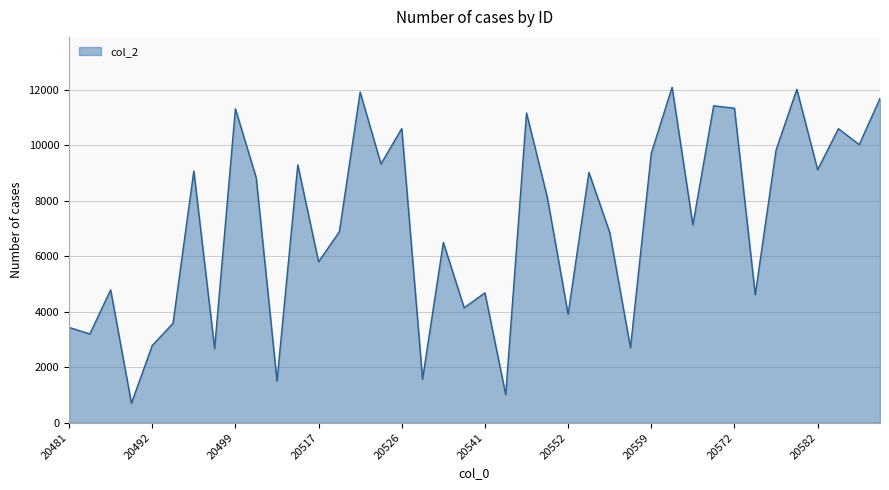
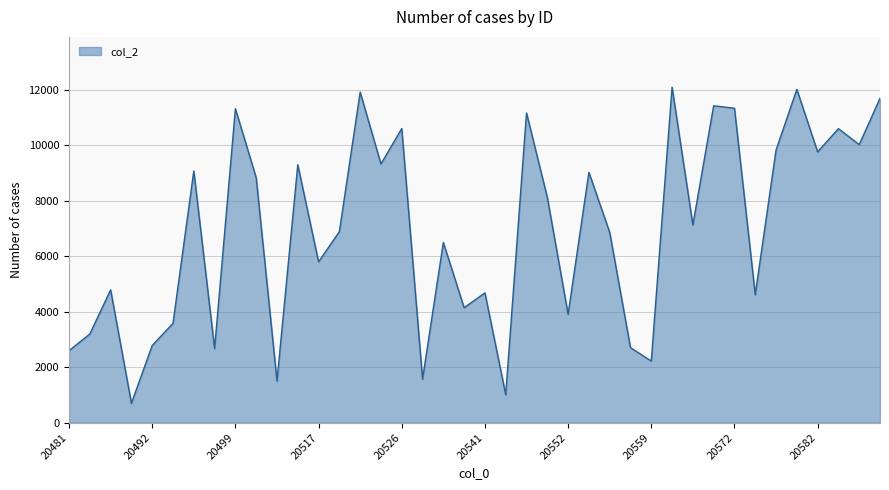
20481: 3400 -> 2600
20559: 9700 -> 2200
20582: 9100 -> 9800
